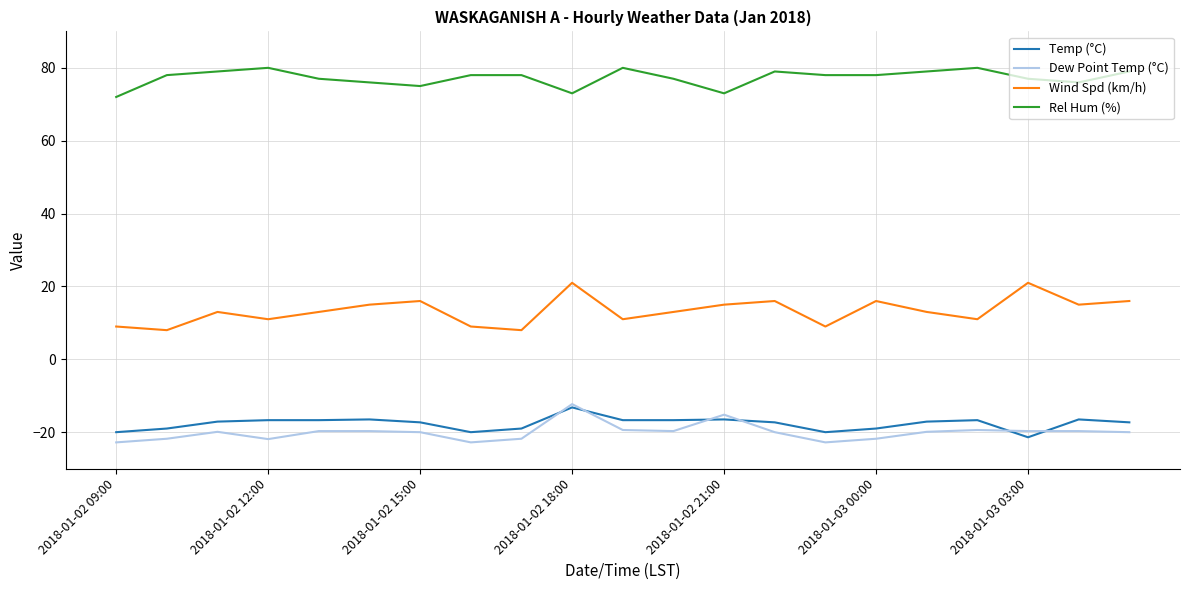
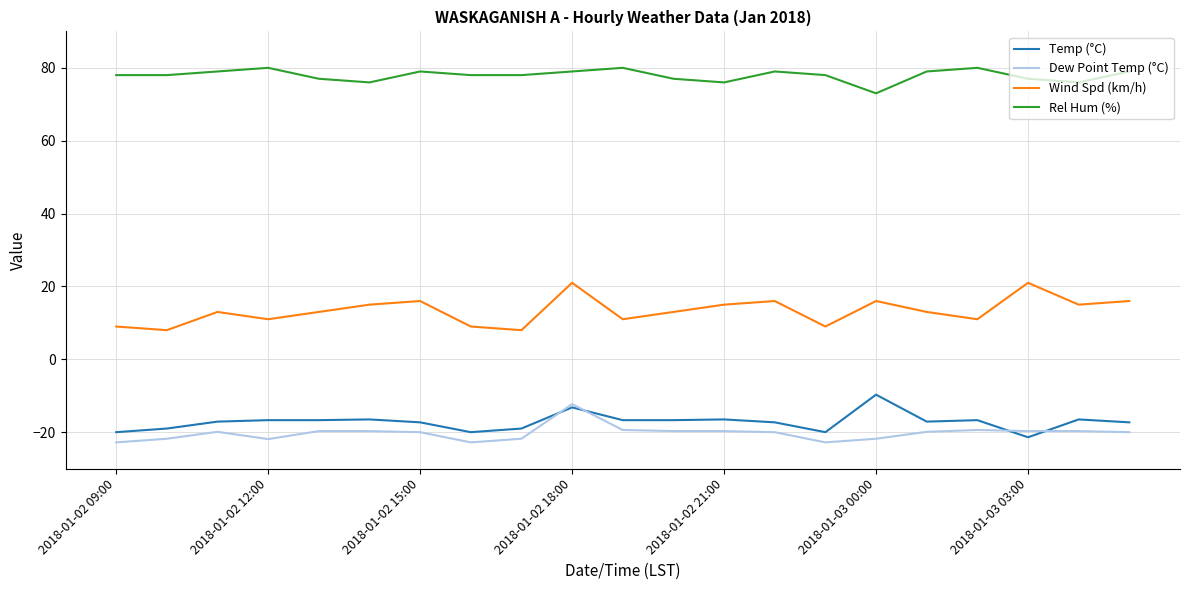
Rel Hum (%), 2018-01-02 09:00: 72 -> 78
Rel Hum (%), 2018-01-02 15:00: 75 -> 79
Rel Hum (%), 2018-01-02 18:00: 73 -> 79
Dew Point Temp (°C), 2018-01-02 21:00: -15 -> -20
Rel Hum (%), 2018-01-02 21:00: 73 -> 76
Temp (°C), 2018-01-03 00:00: -19 -> -10
Rel Hum (%), 2018-01-03 00:00: 78 -> 73
